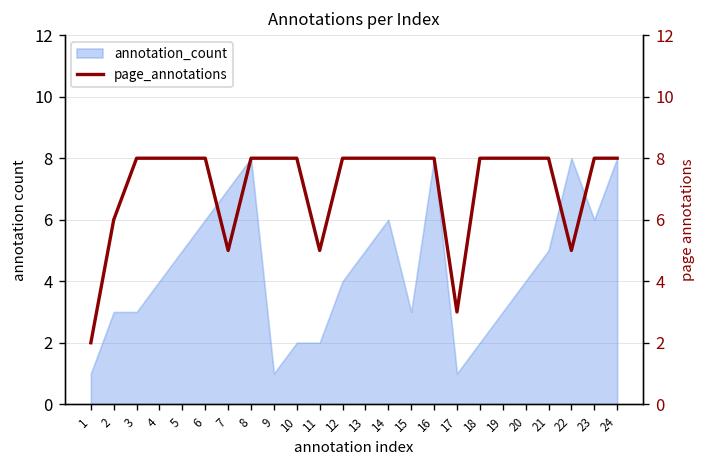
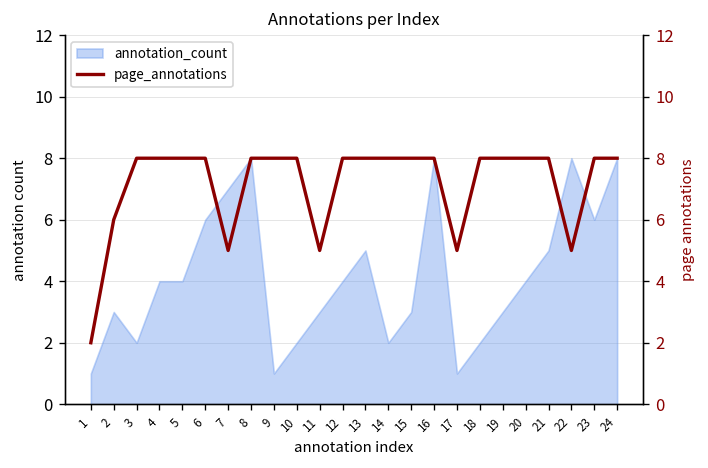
annotation_count, 3: 3 -> 2
annotation_count, 5: 5 -> 4
annotation_count, 11: 2 -> 3
annotation_count, 14: 6 -> 2
page_annotations, 17: 3 -> 5
